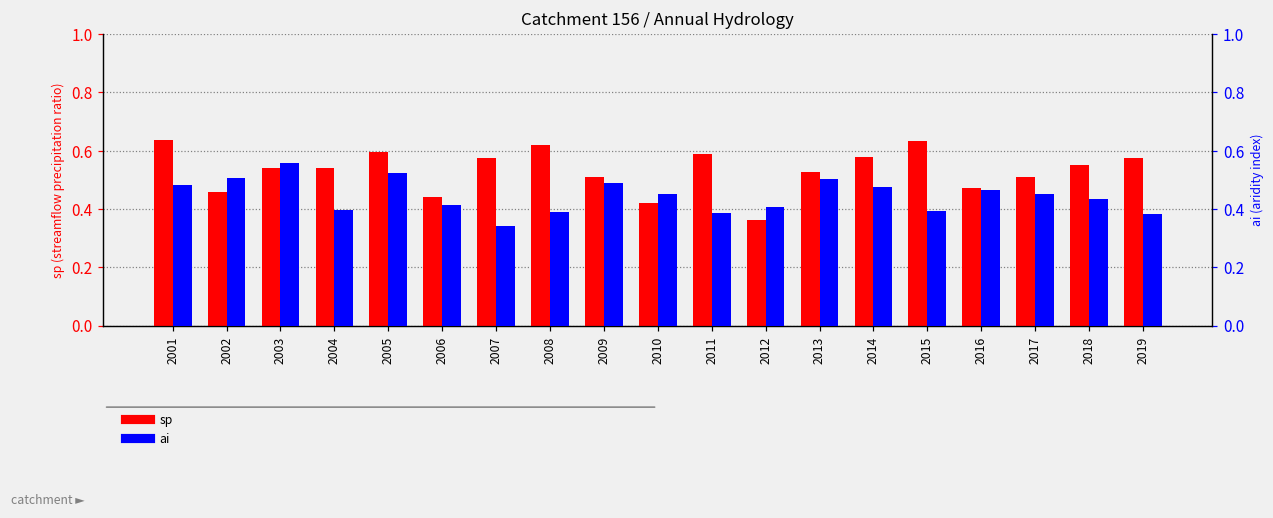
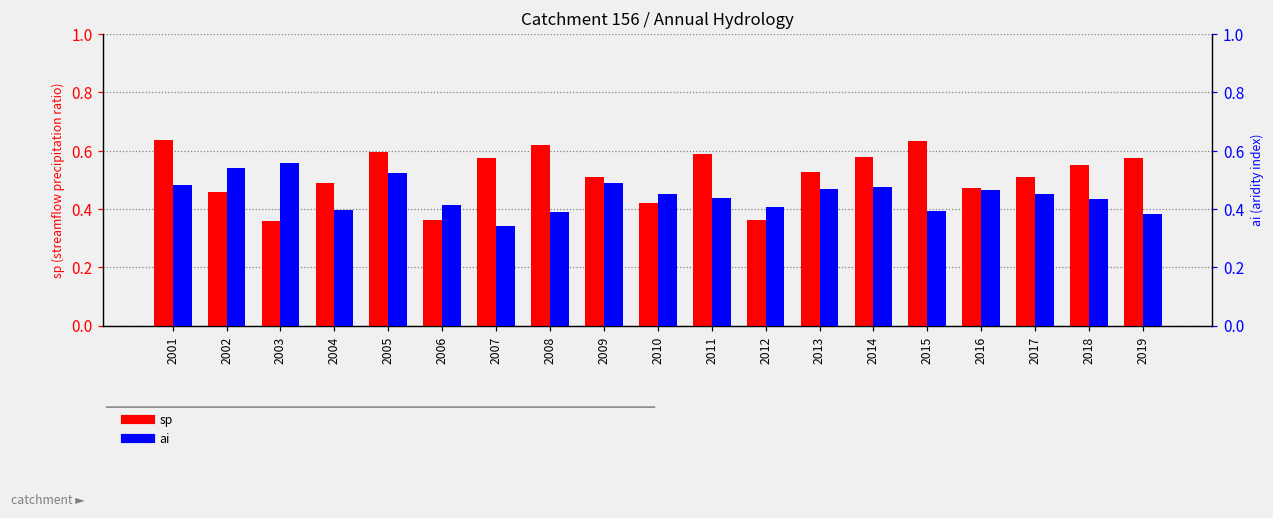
sp, 2003: 0.54 -> 0.36
sp, 2004: 0.54 -> 0.49
sp, 2006: 0.44 -> 0.36
ai, 2002: 0.51 -> 0.54
ai, 2011: 0.39 -> 0.44
ai, 2013: 0.50 -> 0.47
